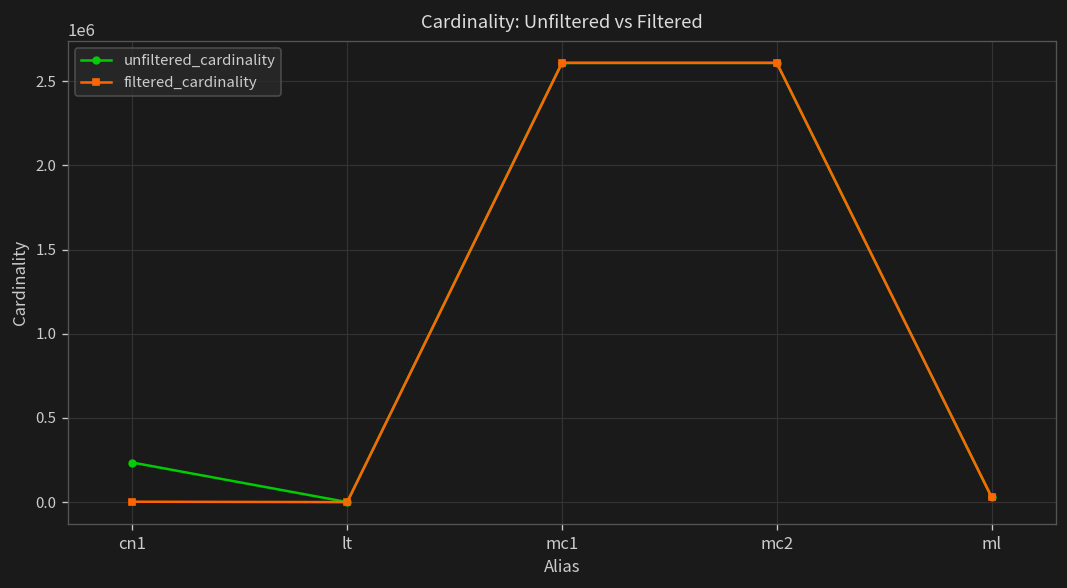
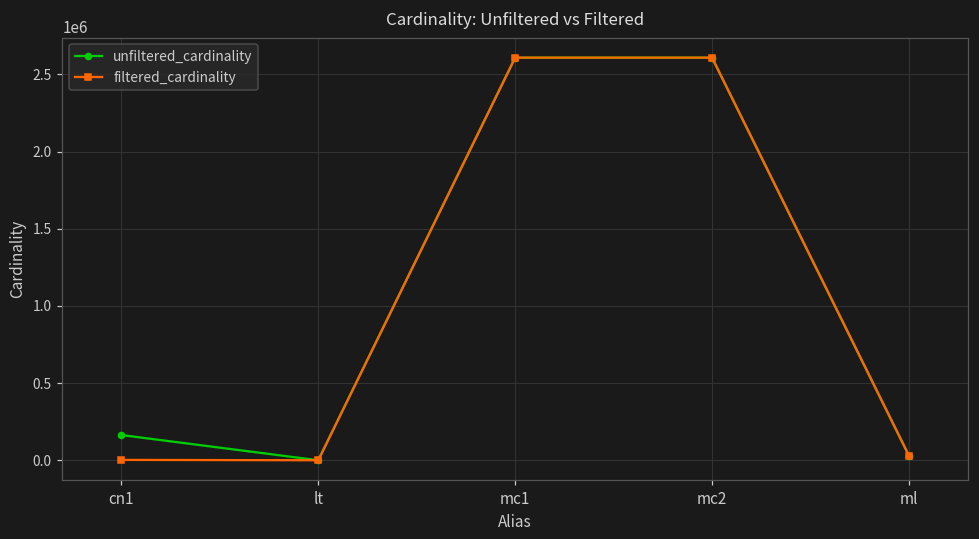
unfiltered_cardinality, cn1: 230000 -> 160000
